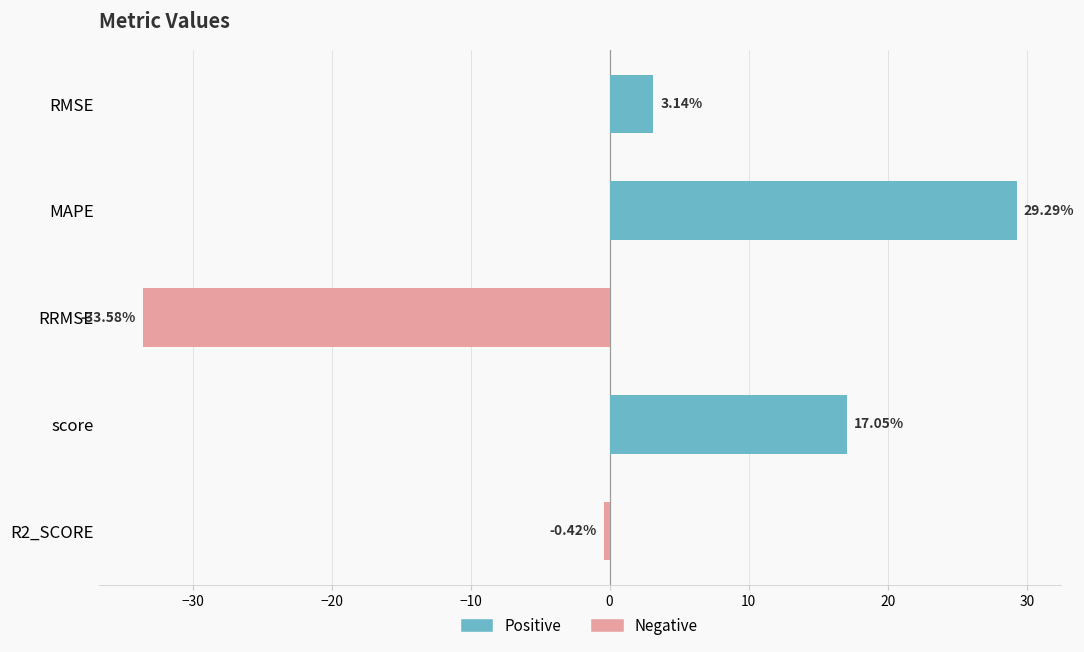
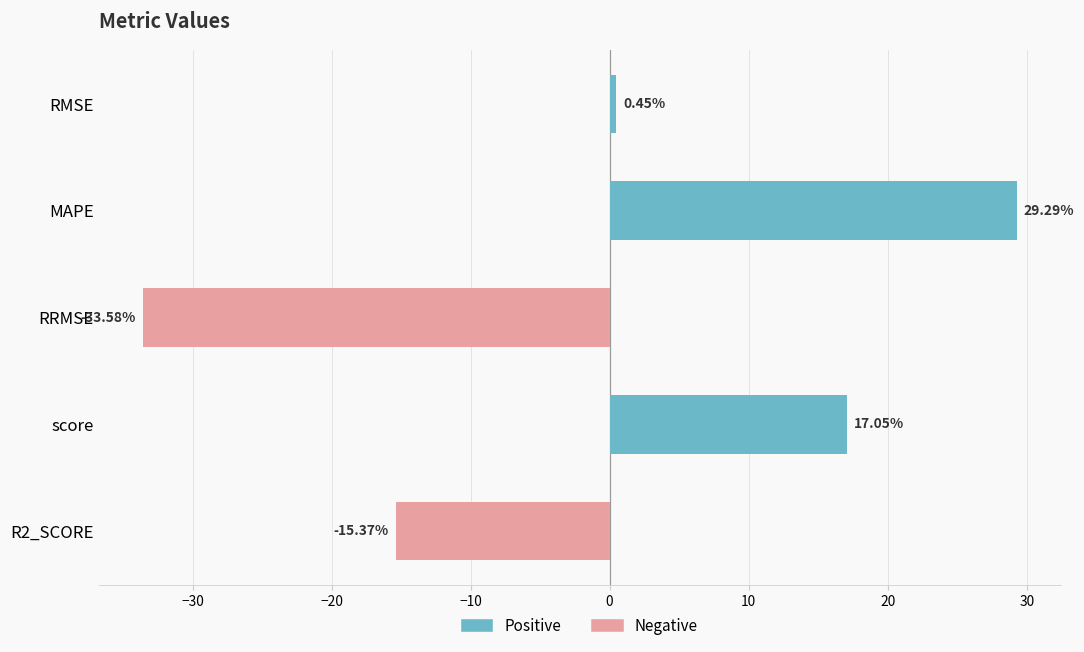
Positive, RMSE: 3.14% -> 0.45%
Negative, R2_SCORE: -0.42% -> -15.37%
